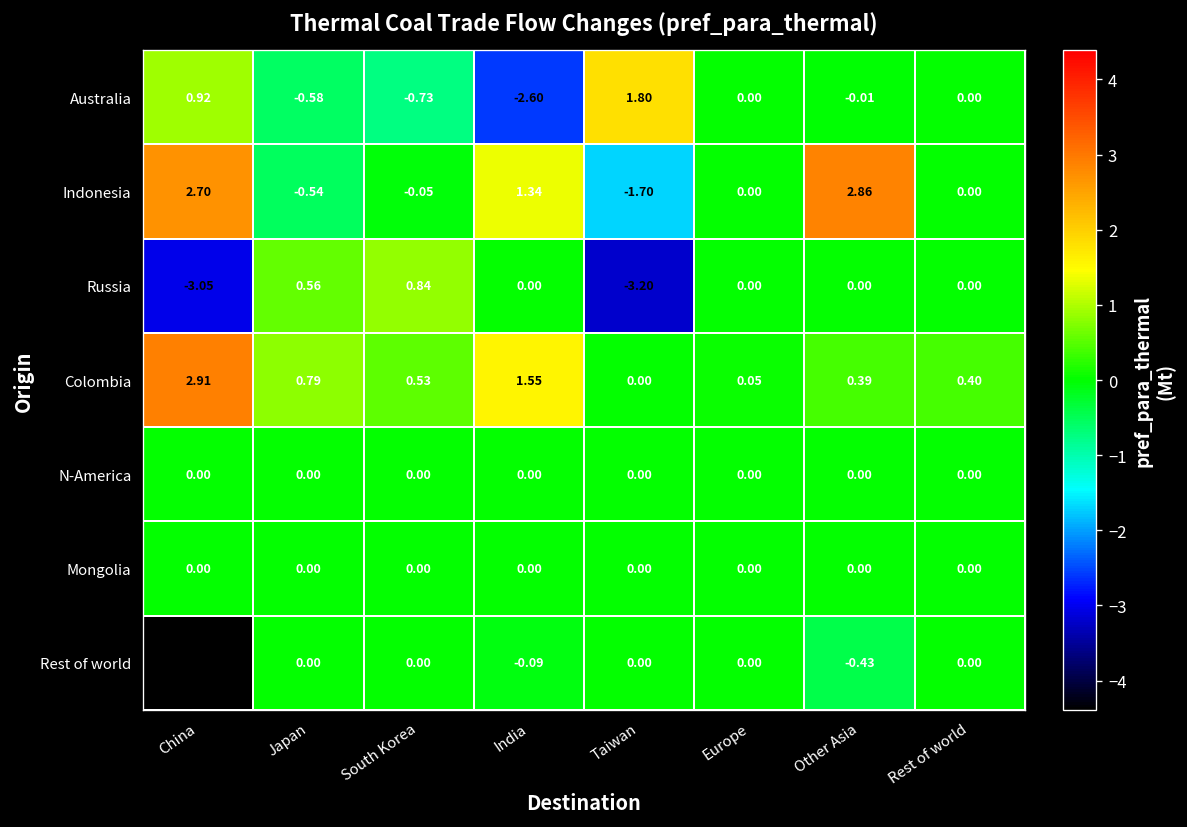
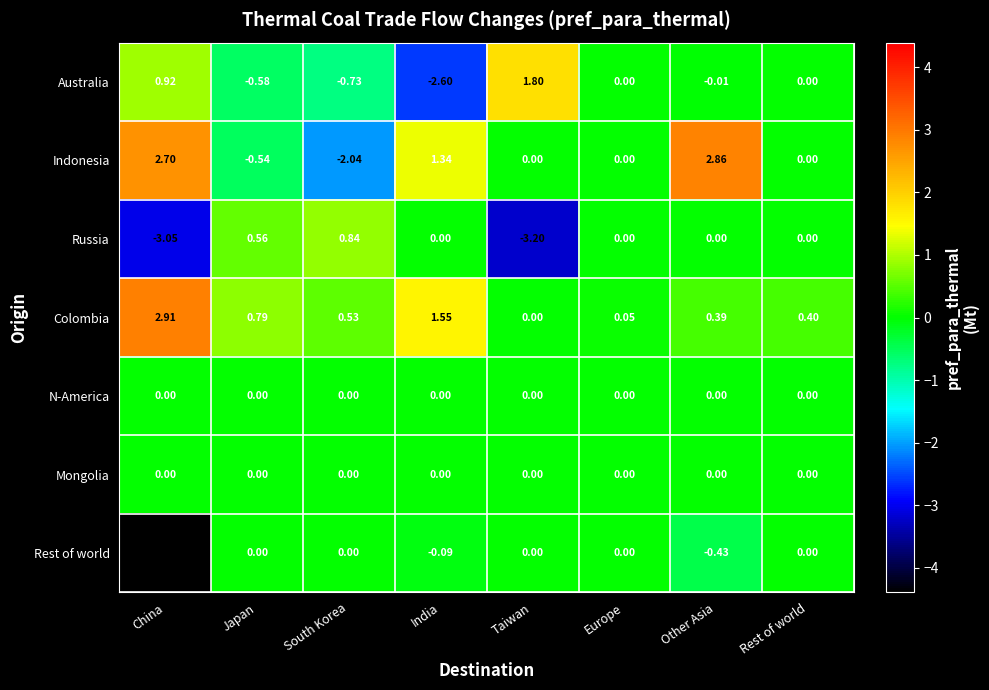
Indonesia, South Korea: -0.05 -> -2.04
Indonesia, Taiwan: -1.70 -> 0.00
